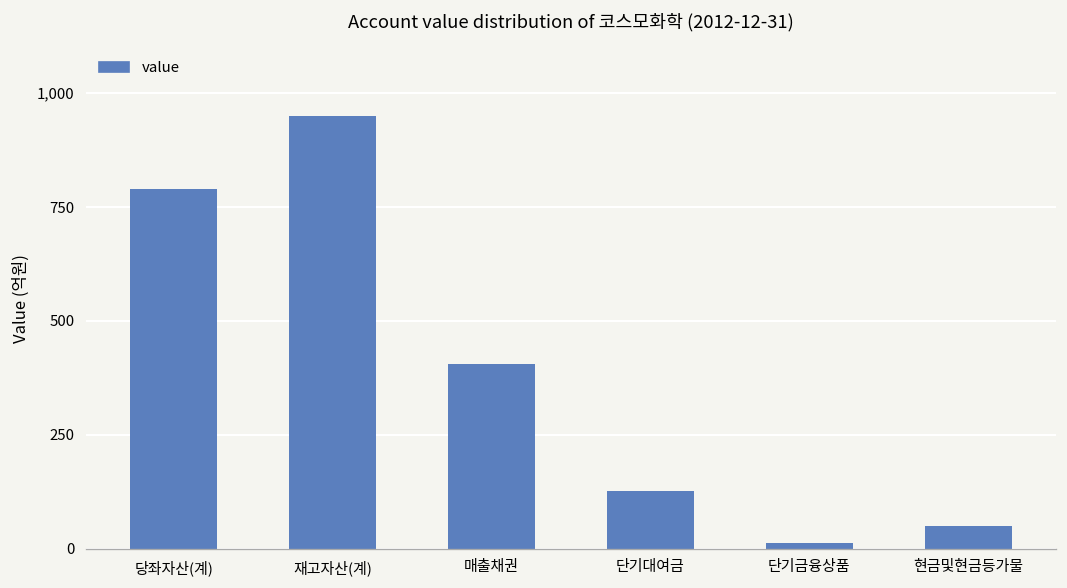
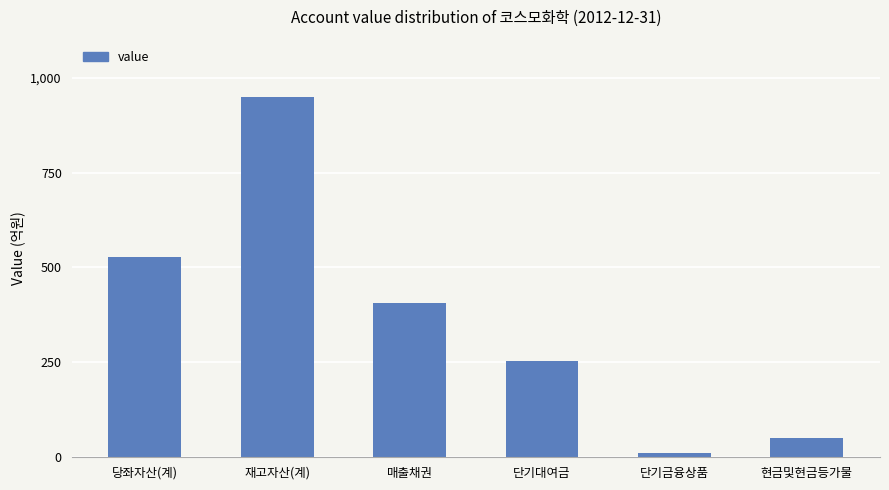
당좌자산(계): 790 -> 530
단기대여금: 130 -> 250
